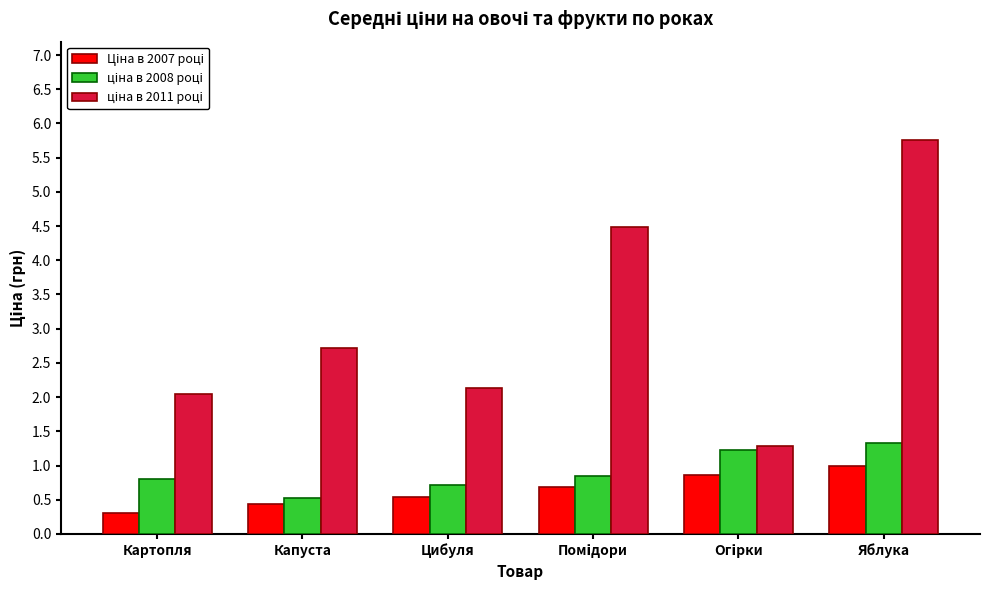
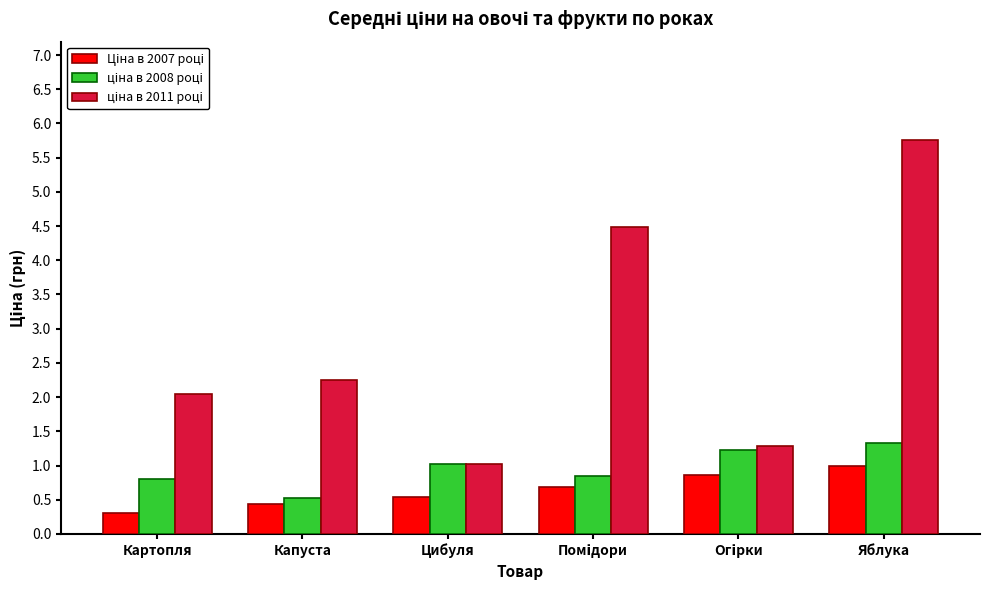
ціна в 2011 році, Капуста: 2.7 -> 2.2
ціна в 2008 році, Цибуля: 0.7 -> 1.0
ціна в 2011 році, Цибуля: 2.1 -> 1.0
